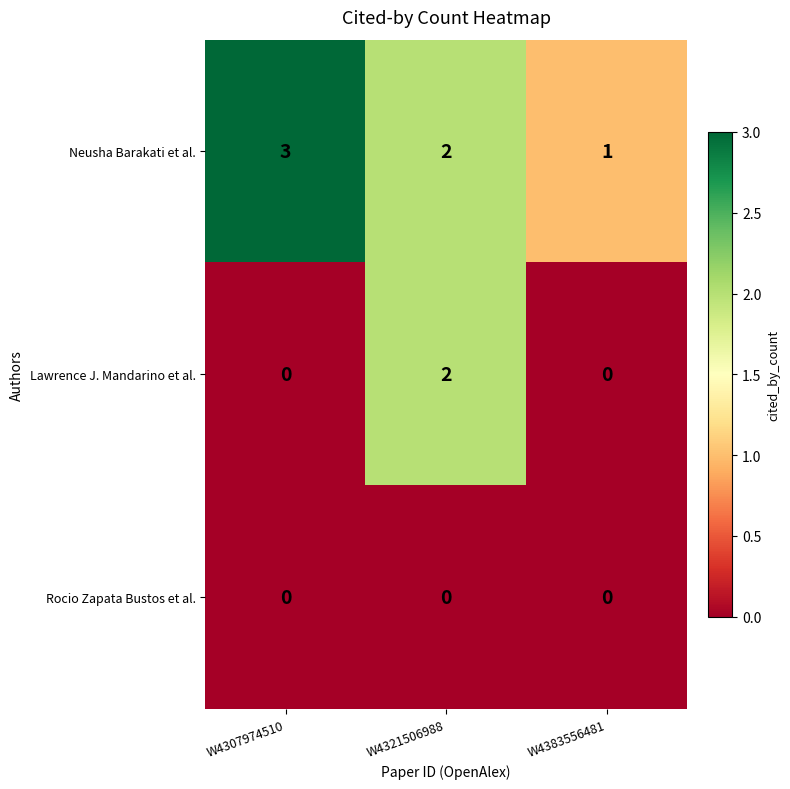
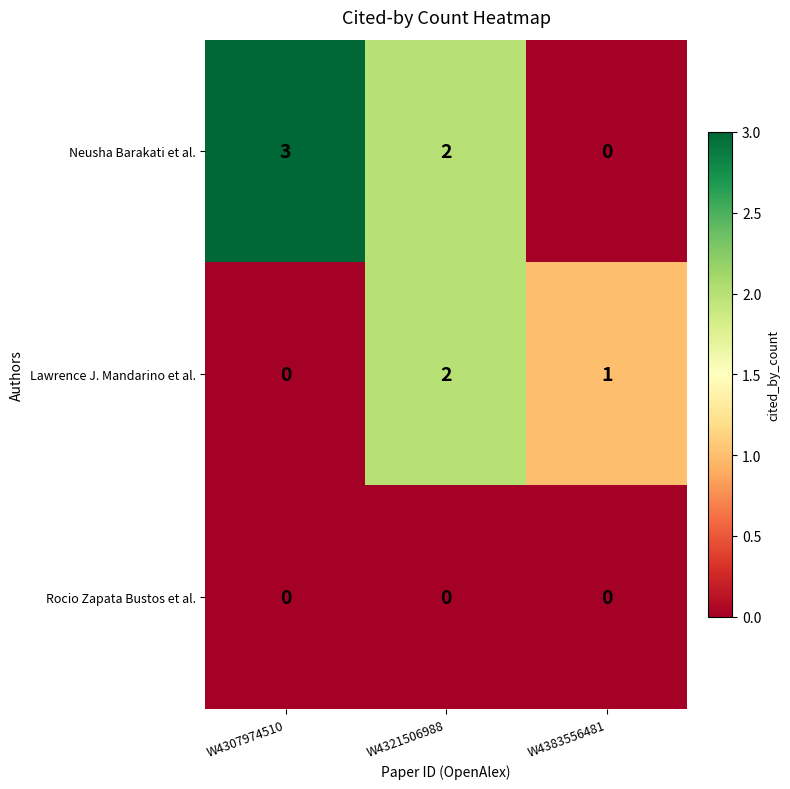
Neusha Barakati et al., W4383556481: 1 -> 0
Lawrence J. Mandarino et al., W4383556481: 0 -> 1
